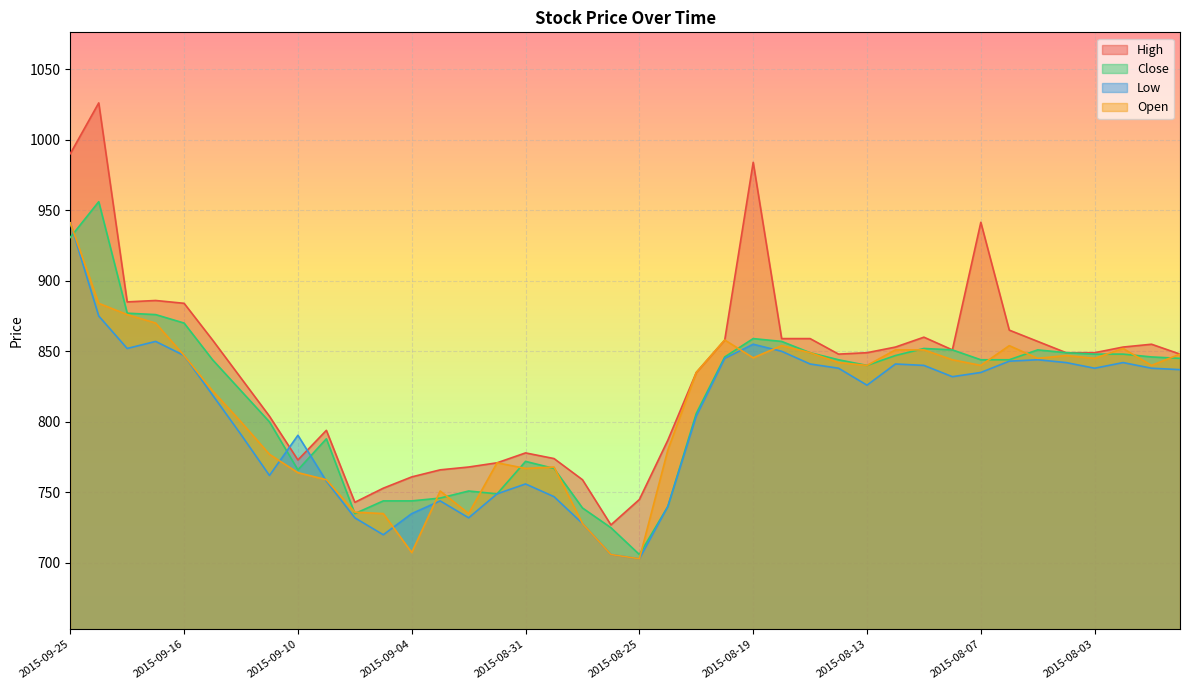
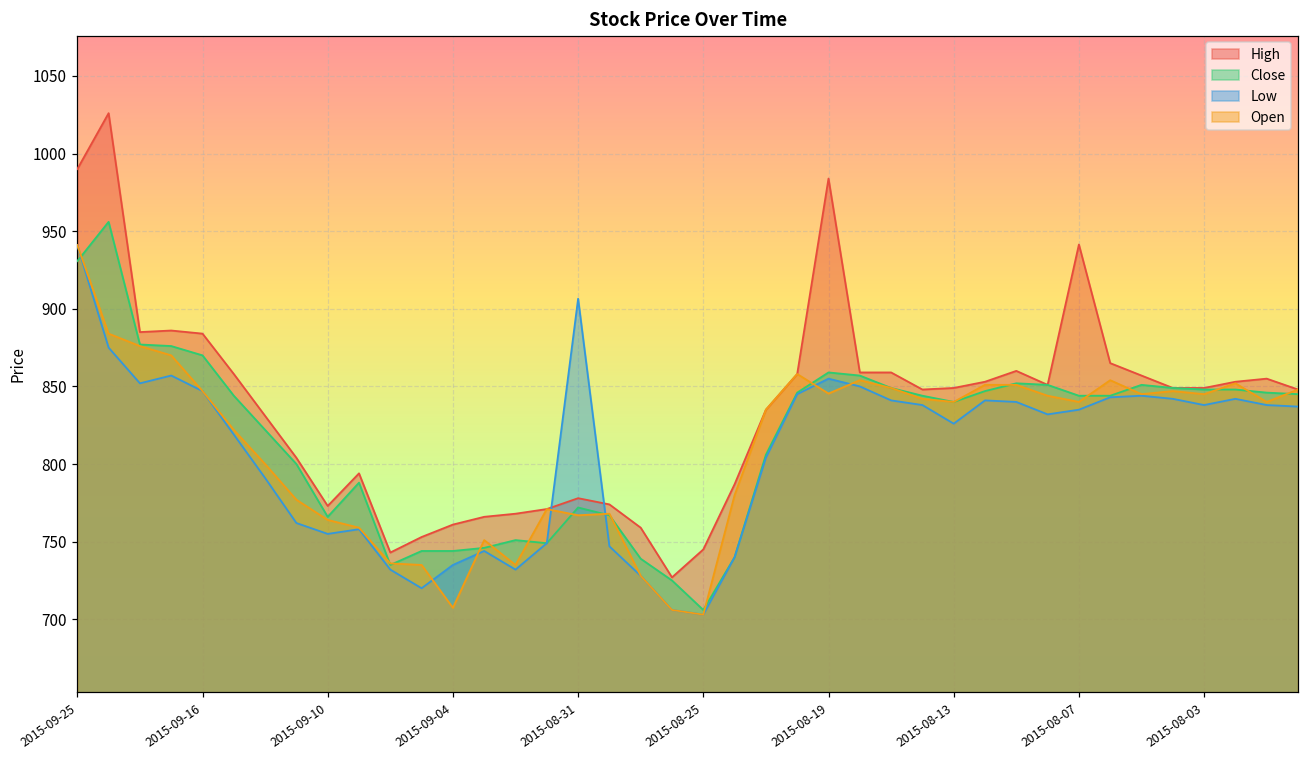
Low, 2015-09-10: 791 -> 755
Low, 2015-08-31: 756 -> 907
